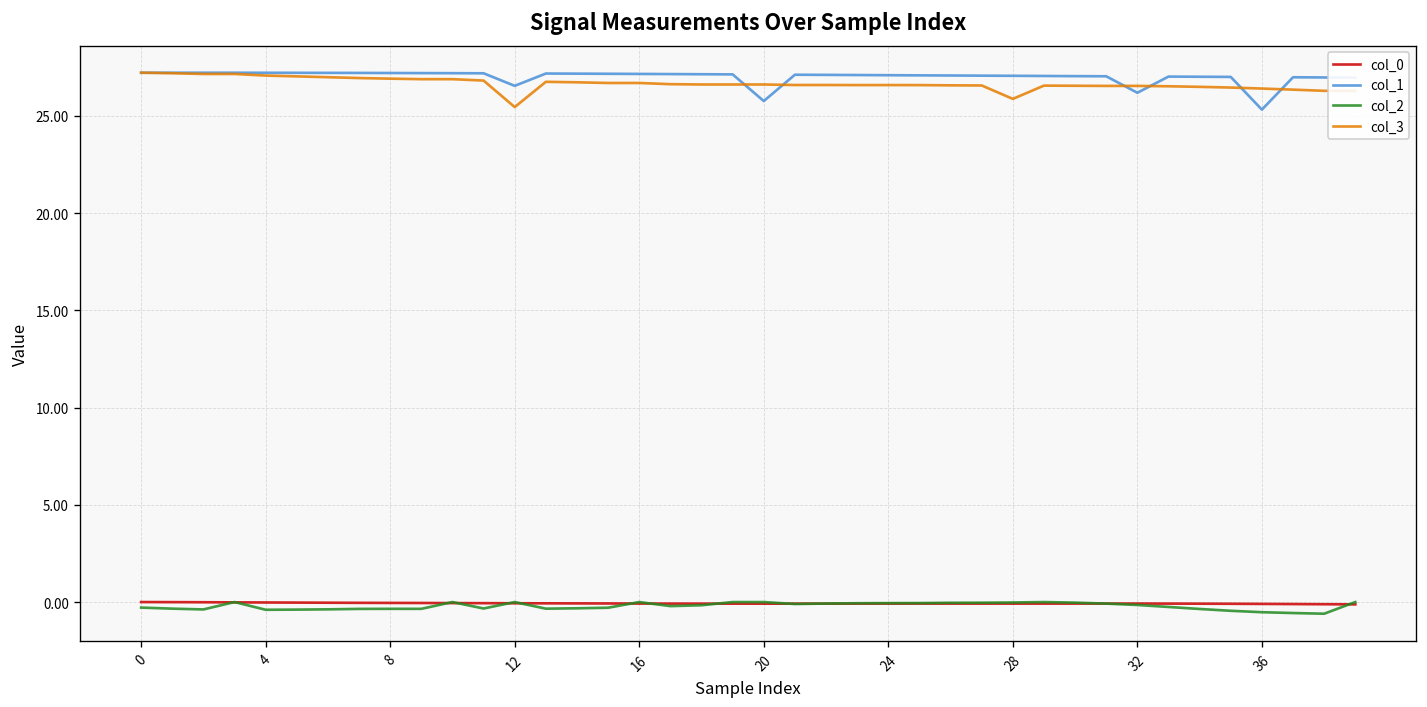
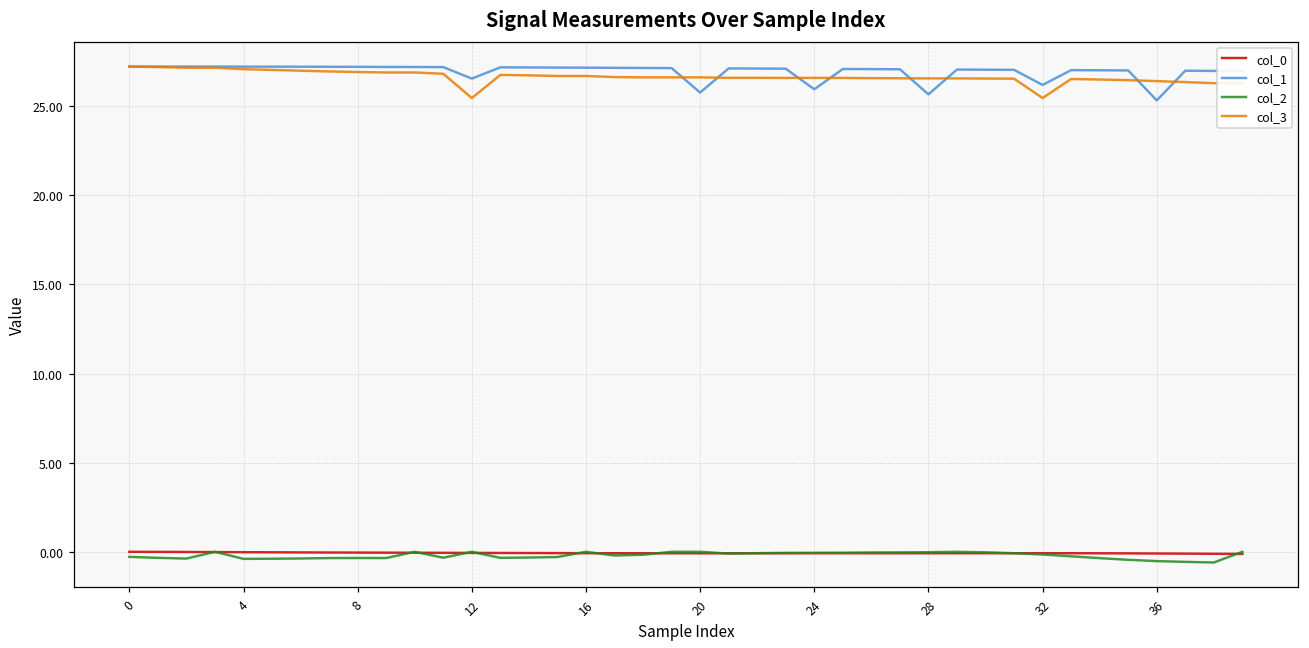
col_1, 24: 27.1 -> 25.9
col_1, 28: 27.1 -> 25.7
col_3, 28: 25.9 -> 26.6
col_3, 32: 26.5 -> 25.5
